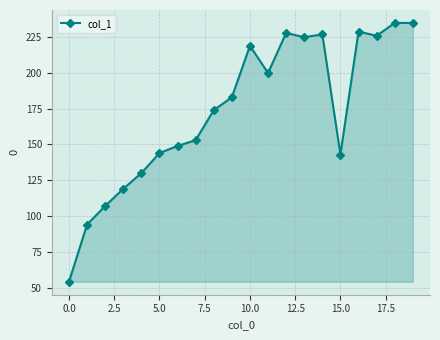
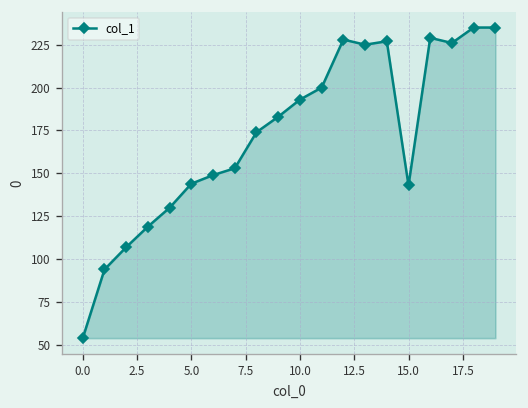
10.0: 219 -> 193
